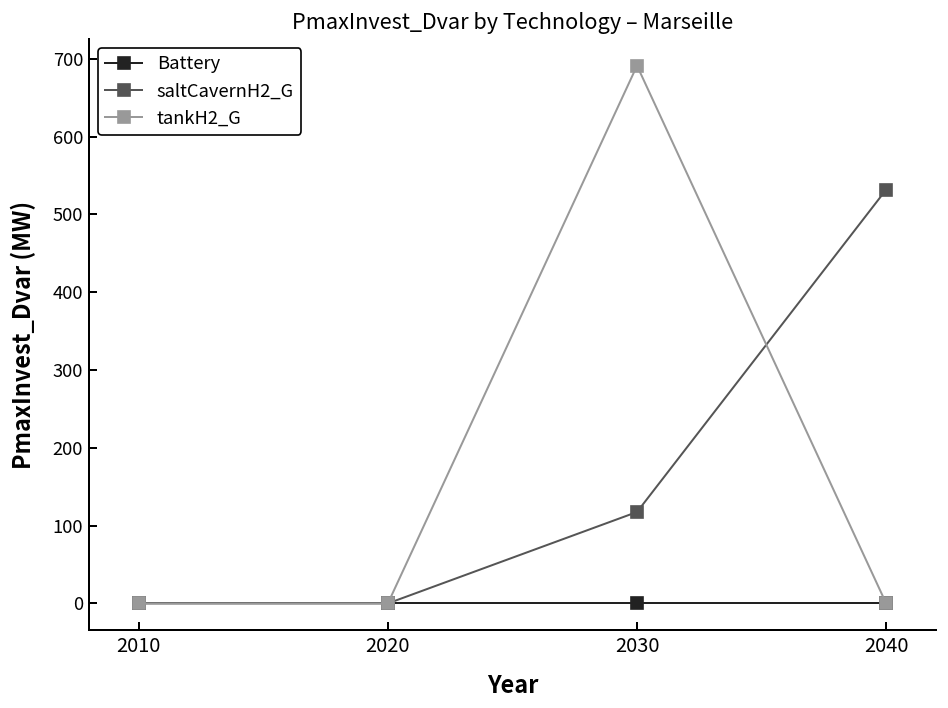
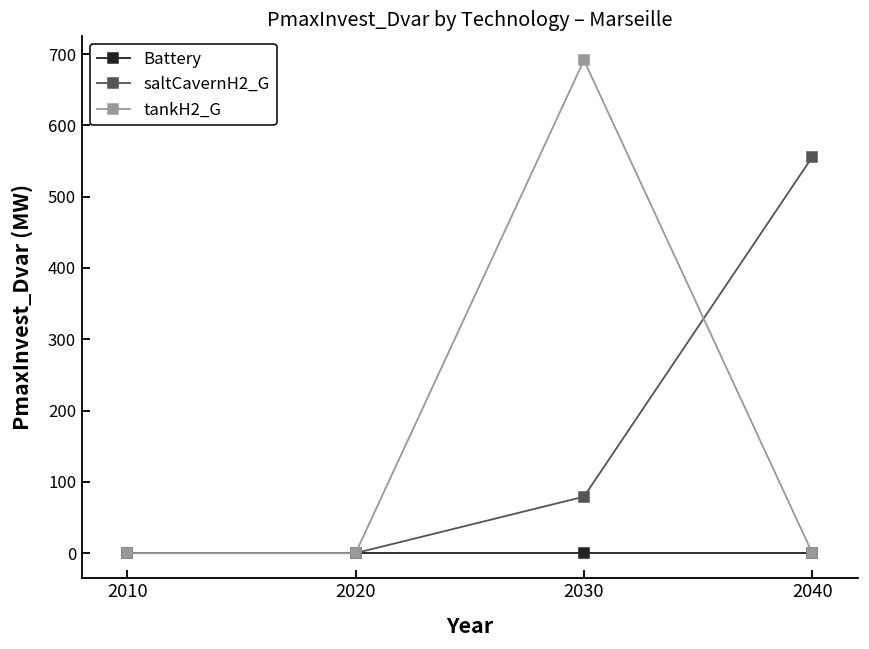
saltCavernH2_G, 2030: 120 -> 80
saltCavernH2_G, 2040: 530 -> 560
